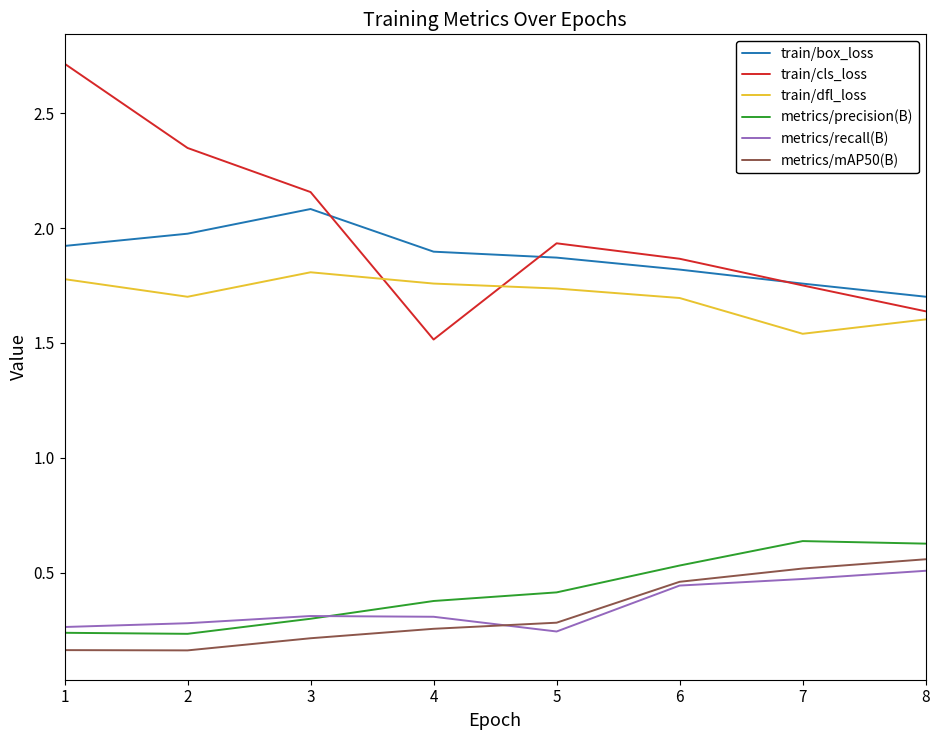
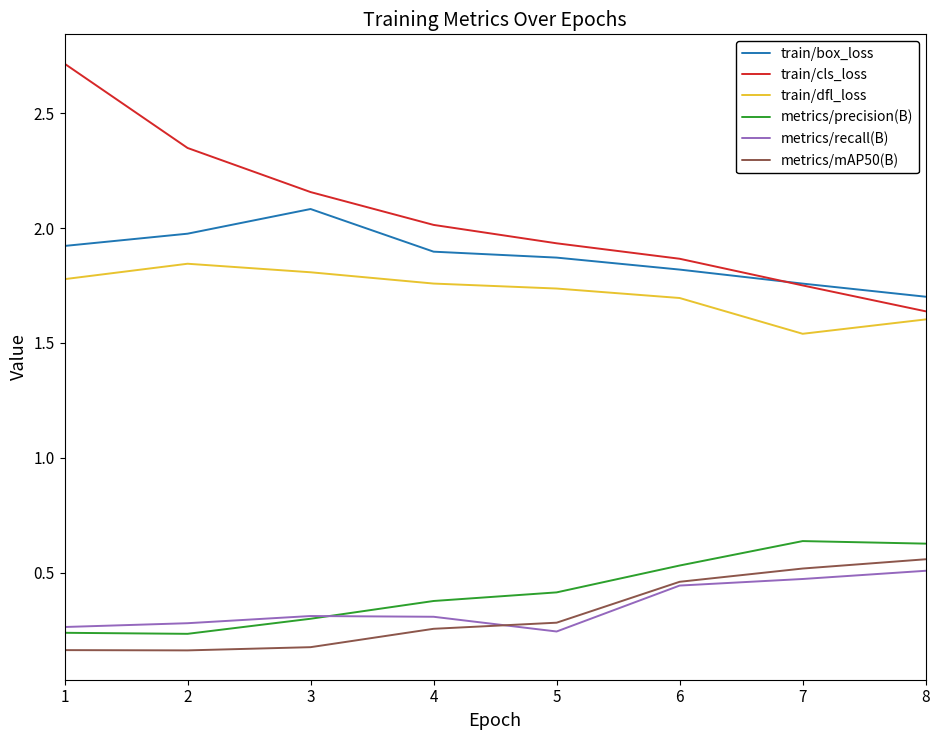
train/dfl_loss, 2: 1.70 -> 1.84
metrics/mAP50(B), 3: 0.22 -> 0.18
train/cls_loss, 4: 1.52 -> 2.01
